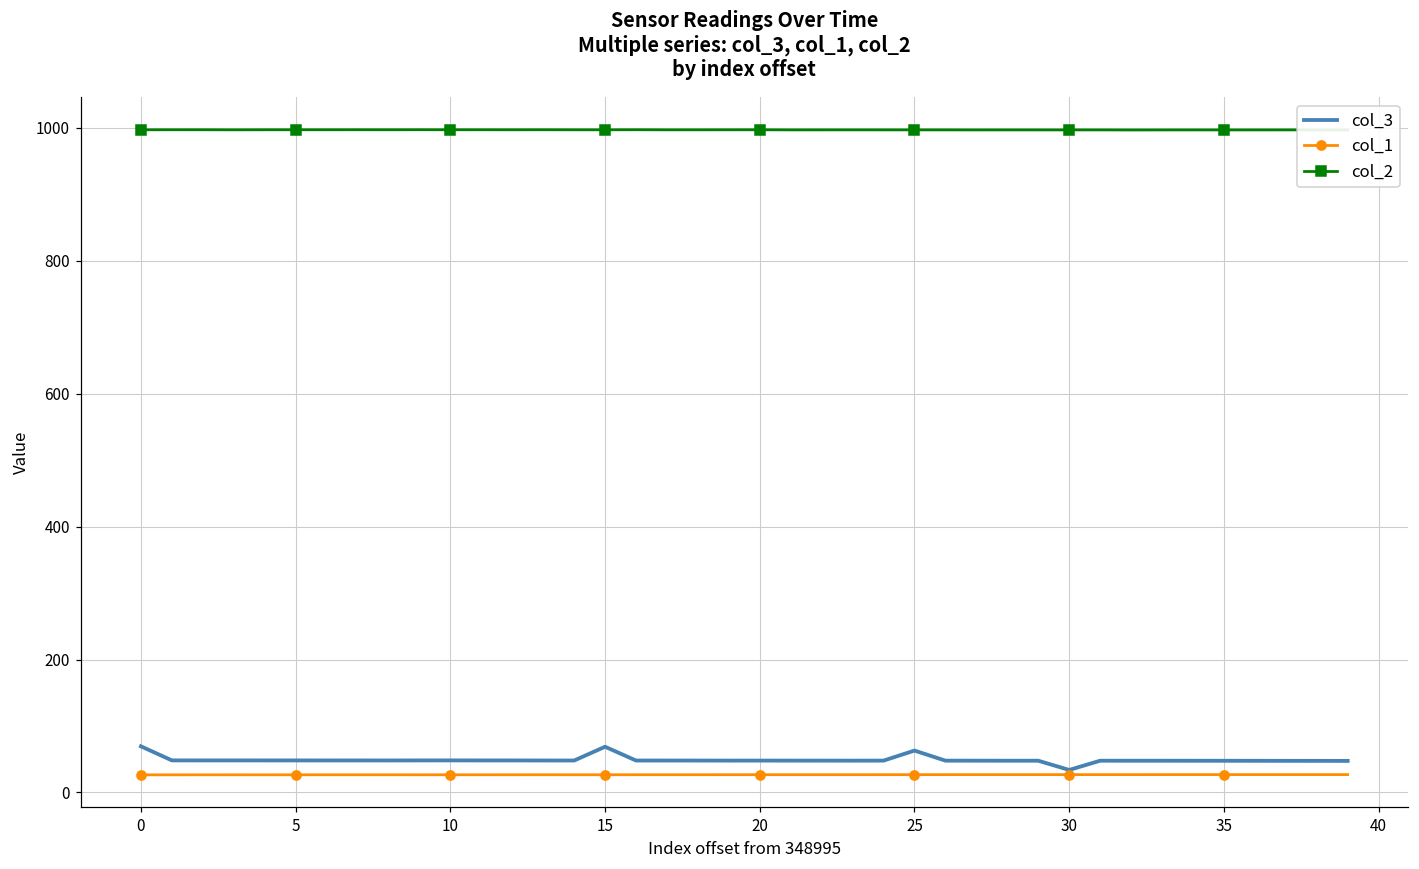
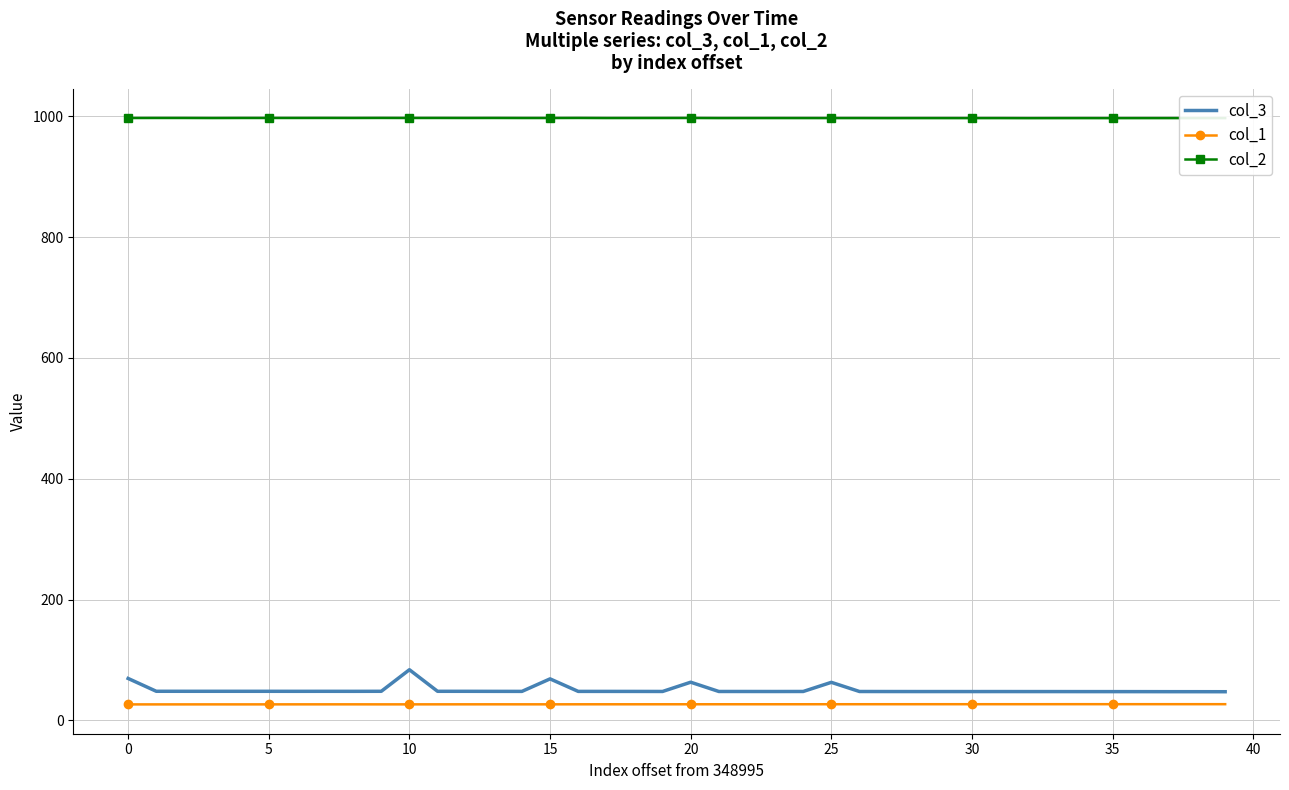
col_3, 10: 50 -> 80
col_3, 20: 50 -> 60
col_3, 30: 30 -> 50
